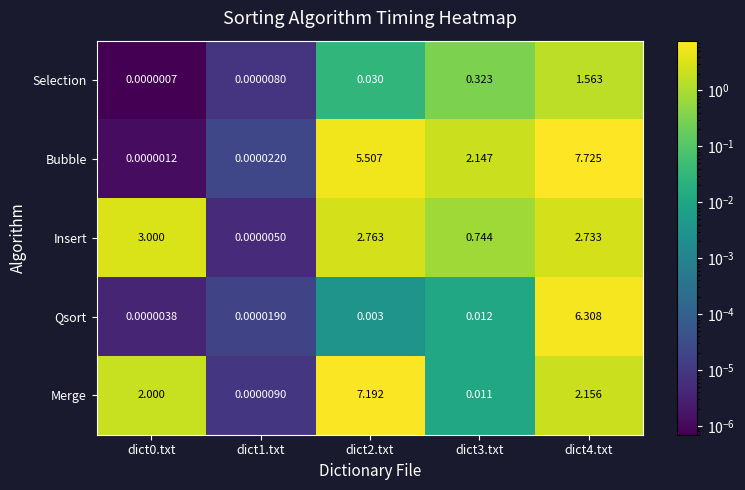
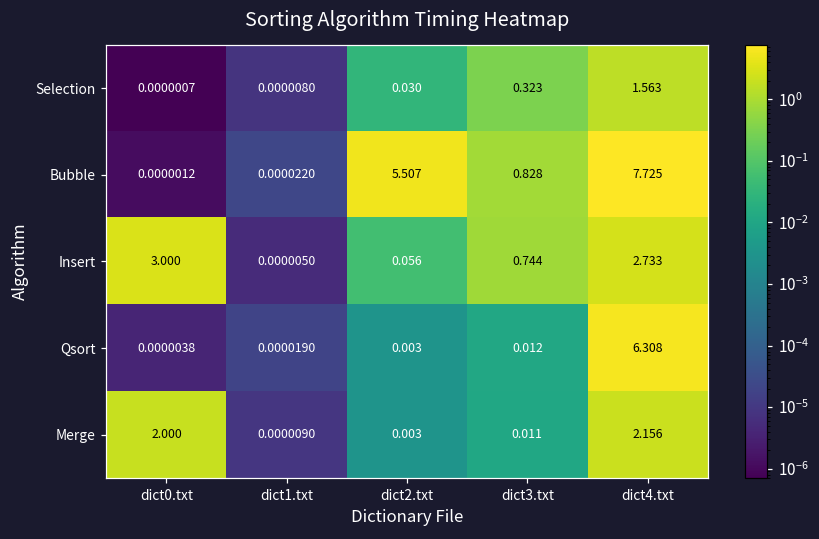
Bubble, dict3.txt: 2.147 -> 0.828
Insert, dict2.txt: 2.763 -> 0.056
Merge, dict2.txt: 7.192 -> 0.003
